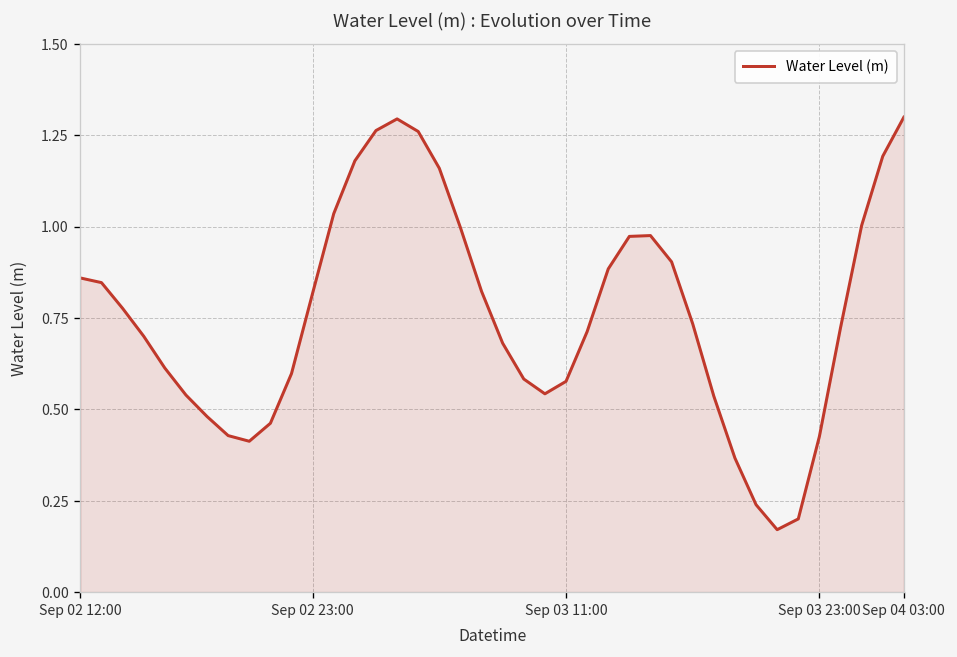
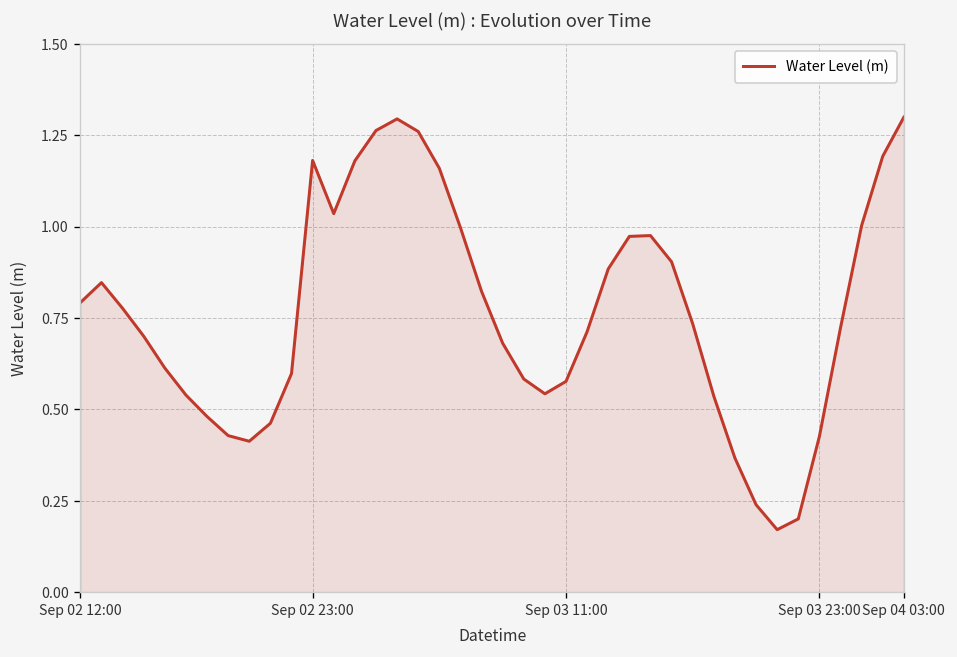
Sep 02 12:00: 0.86 -> 0.79
Sep 02 23:00: 0.82 -> 1.18
